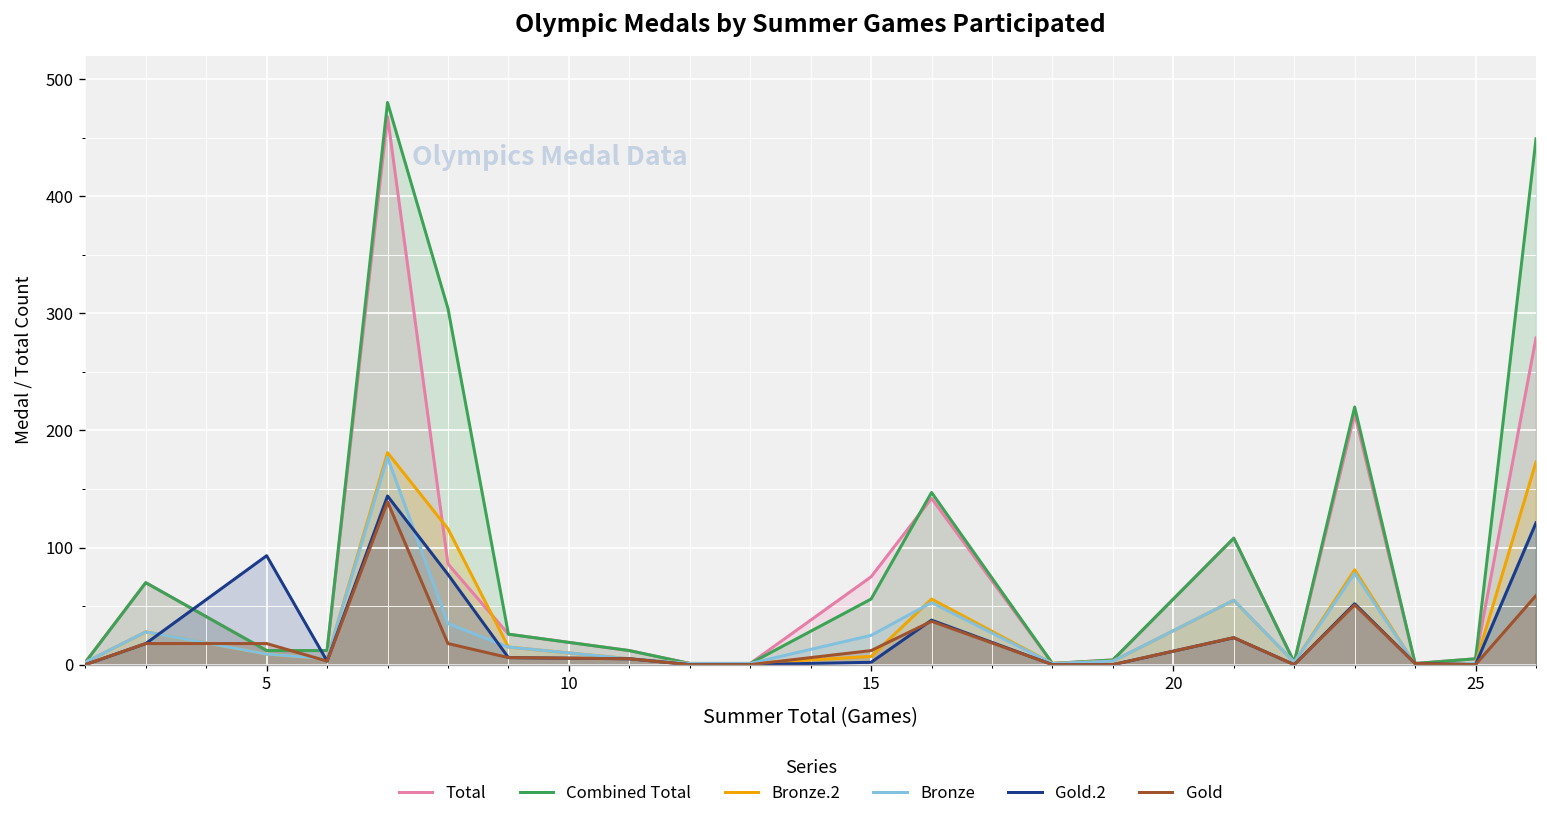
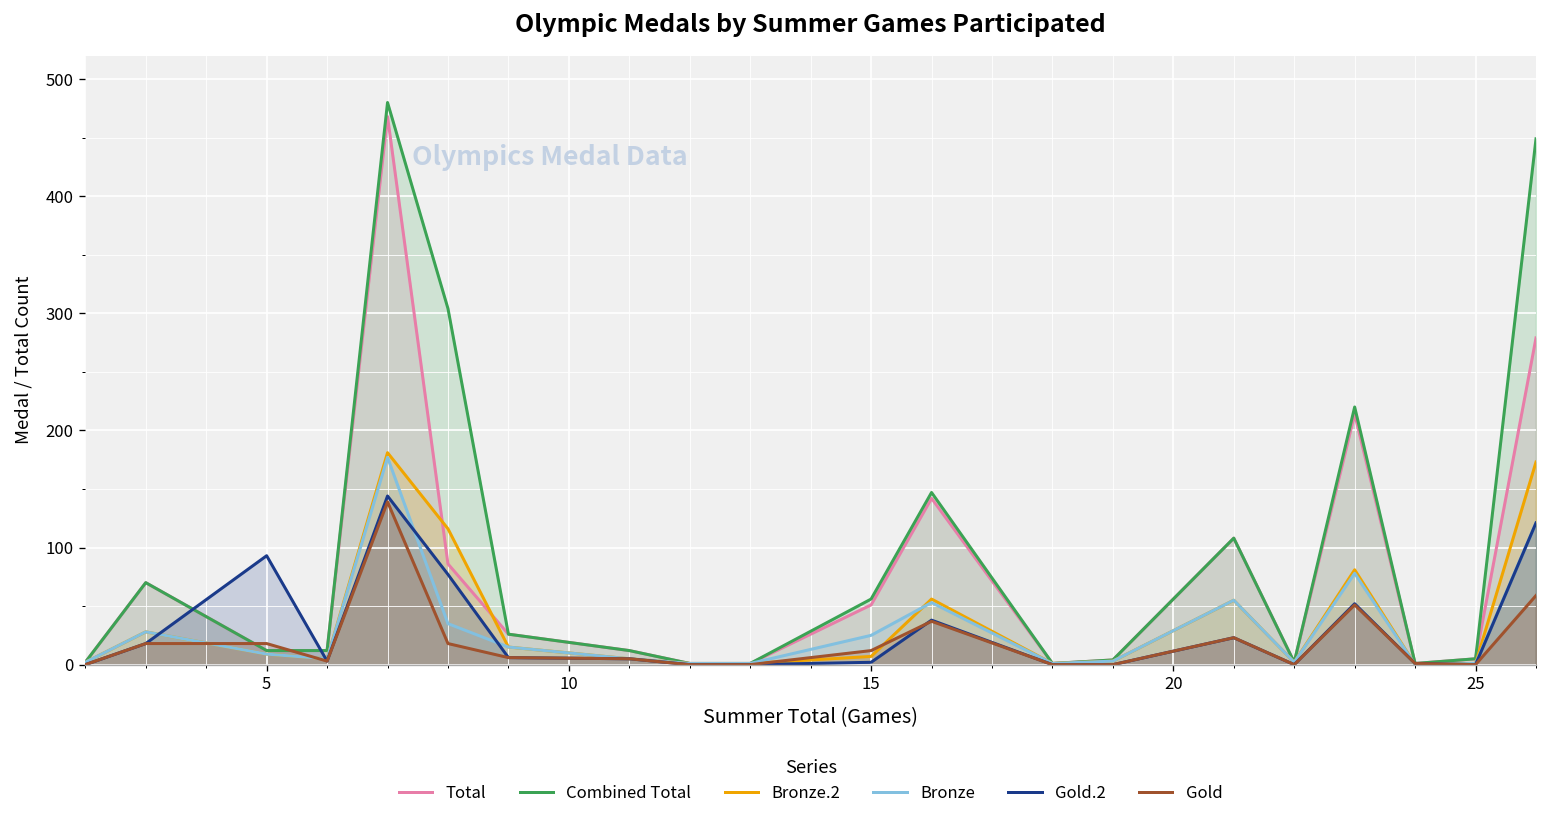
Total, 15: 80 -> 50
